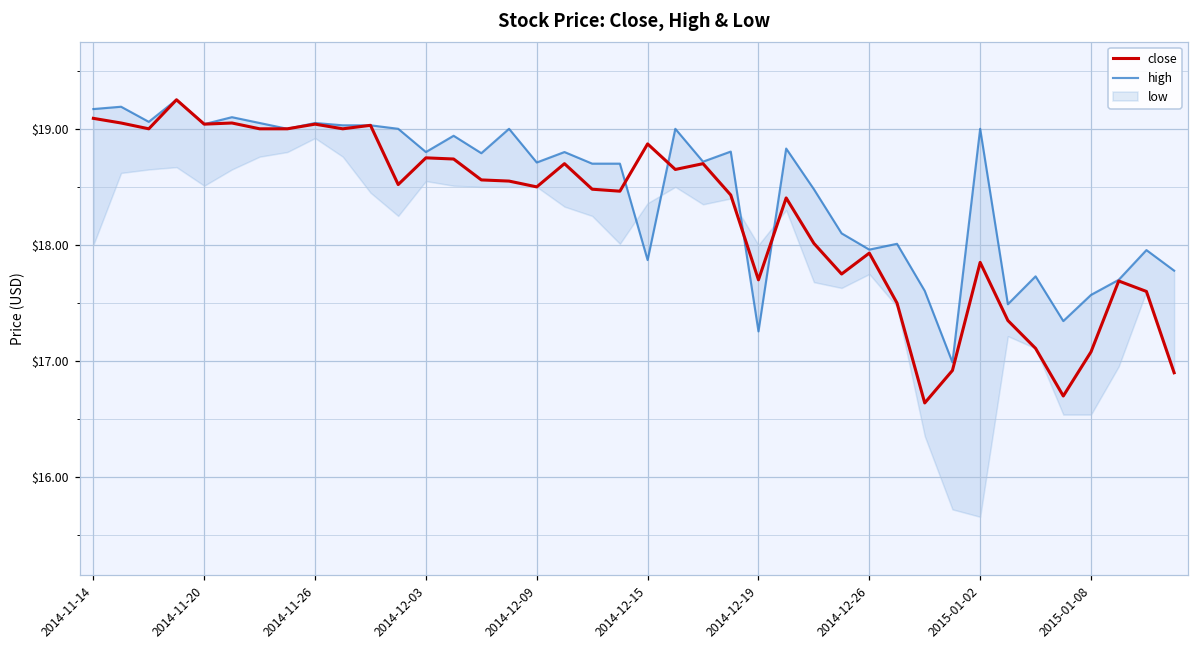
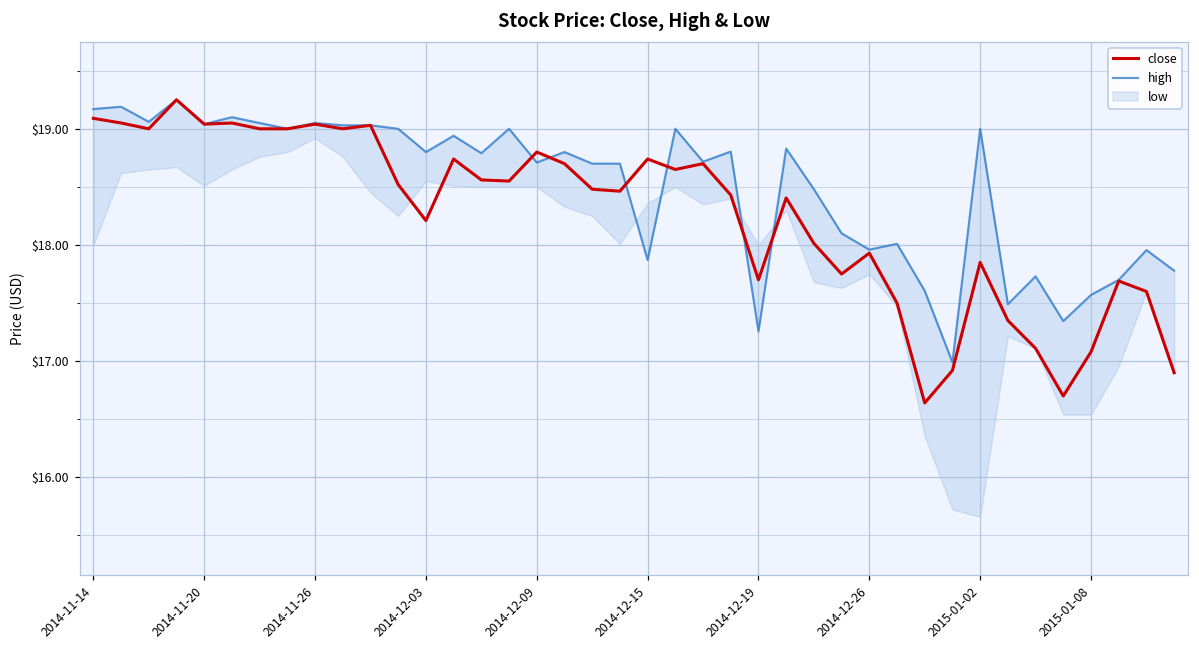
close, 2014-12-03: $18.75 -> $18.21
close, 2014-12-09: $18.5 -> $18.8
close, 2014-12-15: $18.87 -> $18.74
